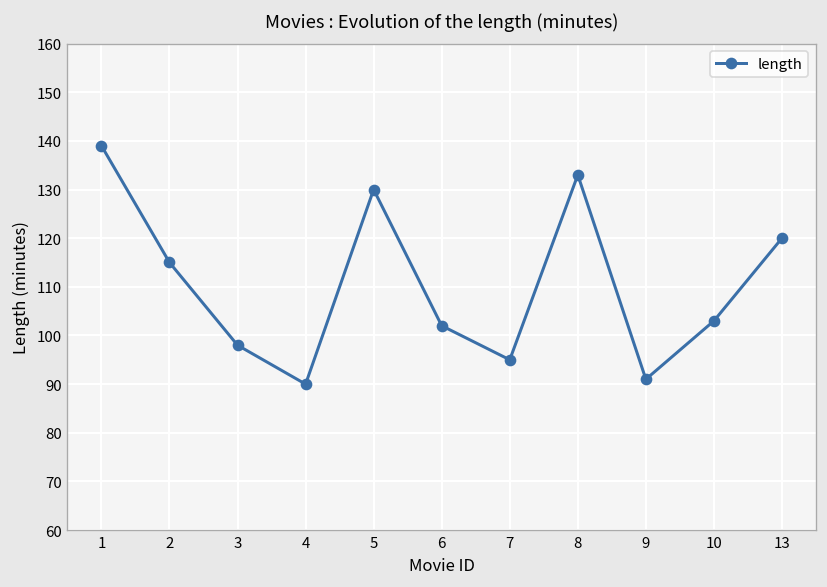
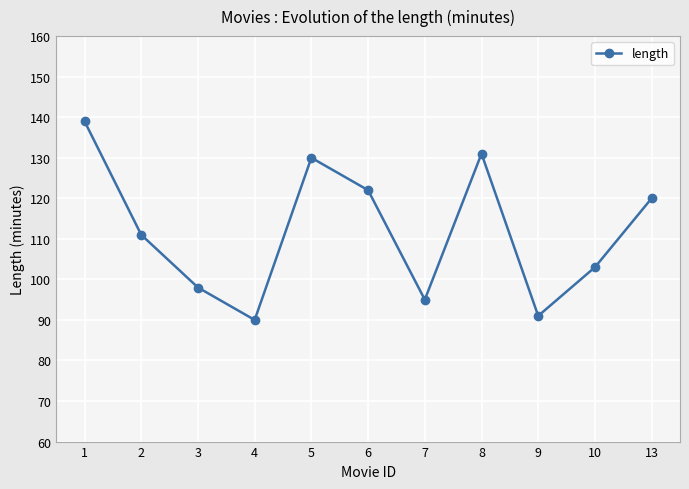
2: 115 -> 111
6: 102 -> 122
8: 133 -> 131
